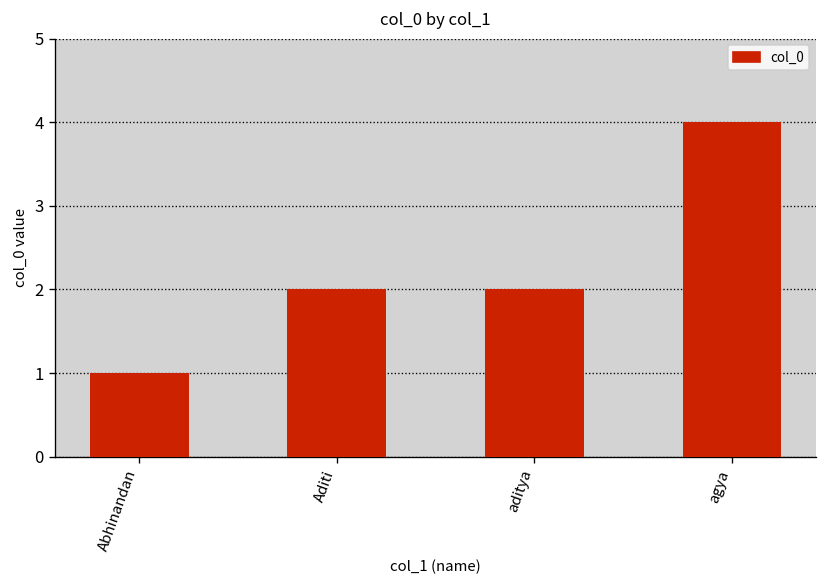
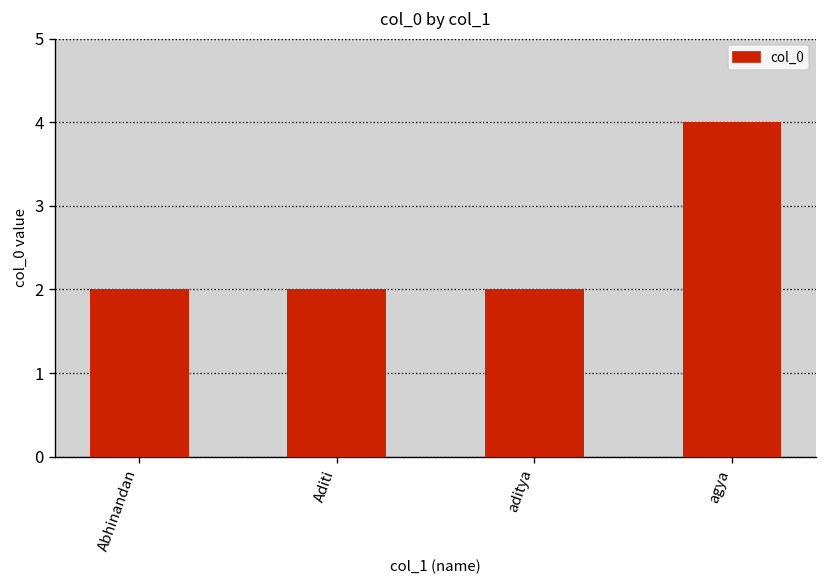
Abhinandan: 1 -> 2
